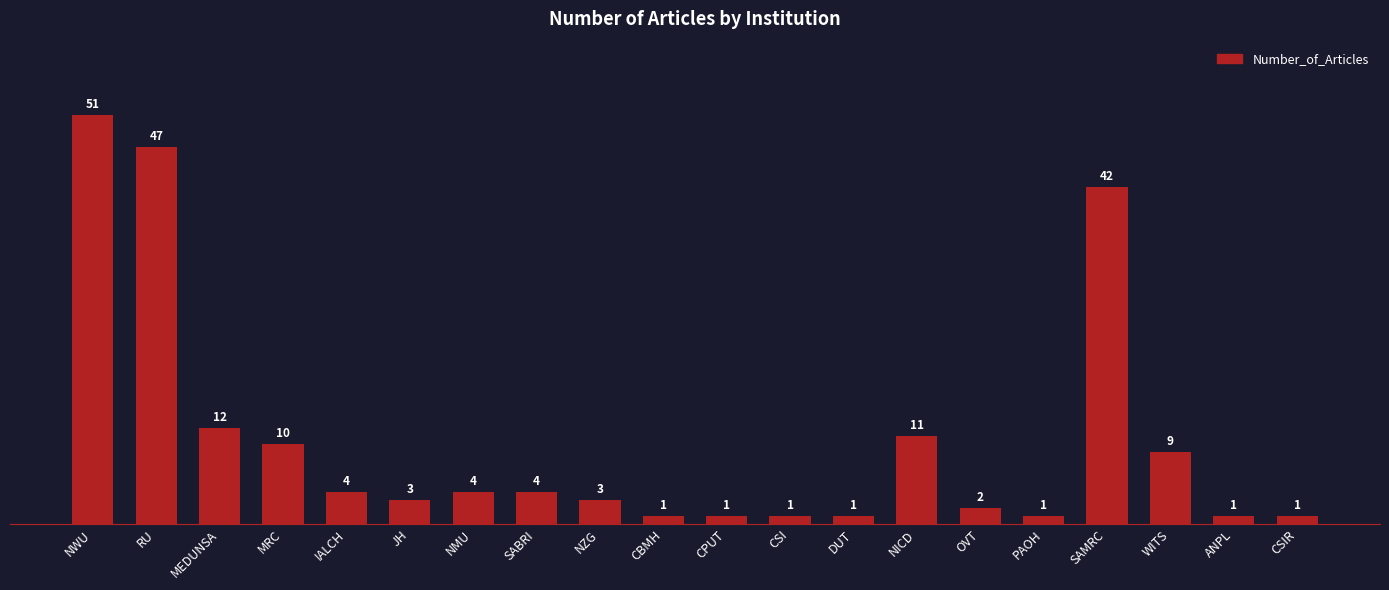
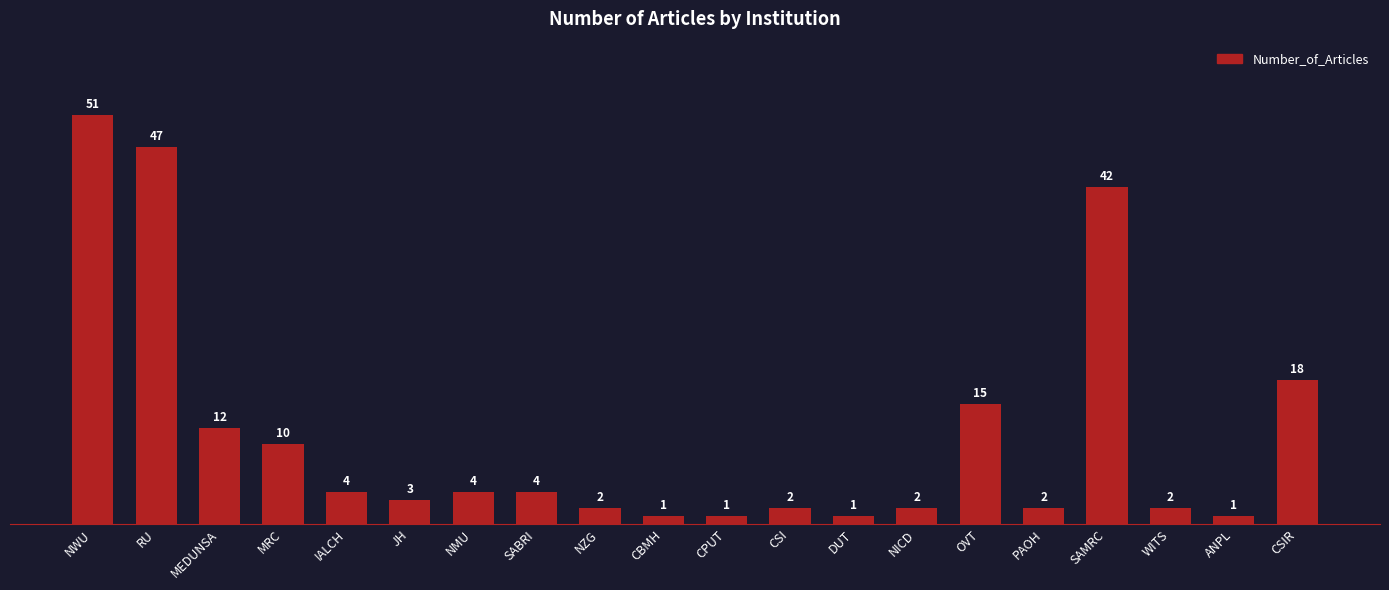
NZG: 3 -> 2
CSI: 1 -> 2
NICD: 11 -> 2
OVT: 2 -> 15
PAOH: 1 -> 2
WITS: 9 -> 2
CSIR: 1 -> 18
